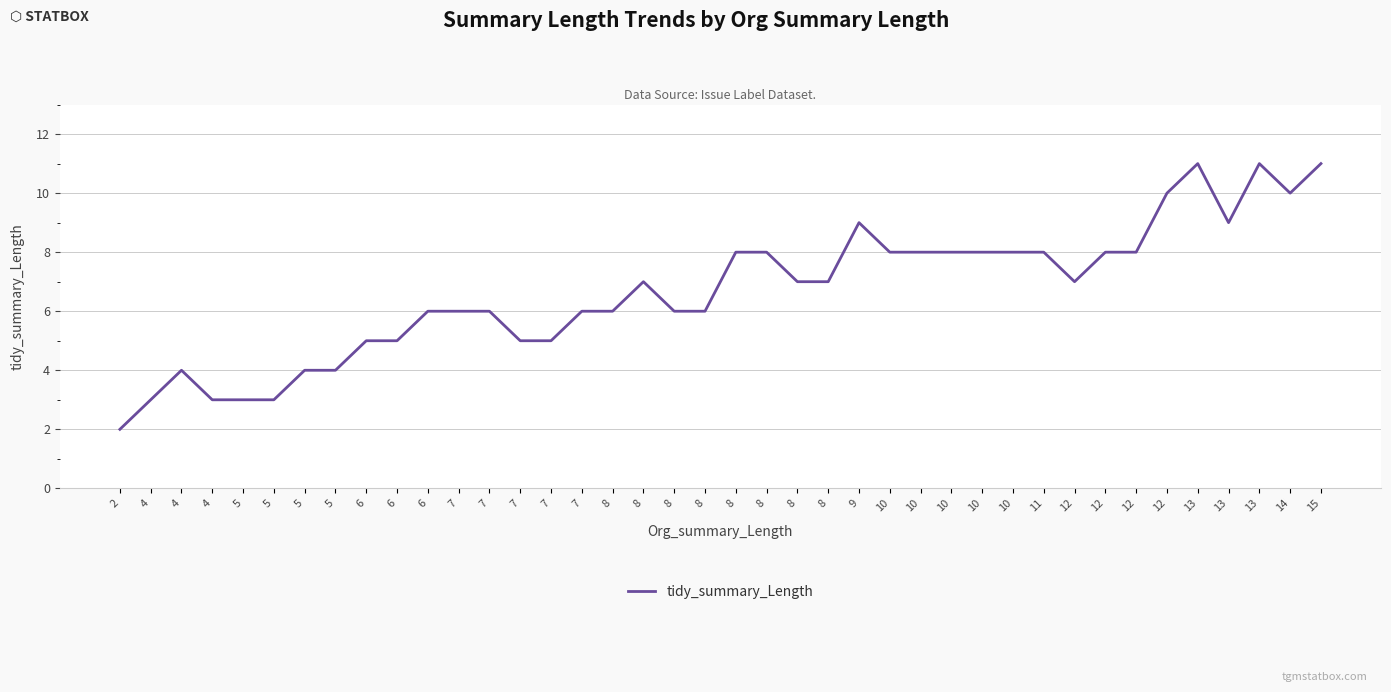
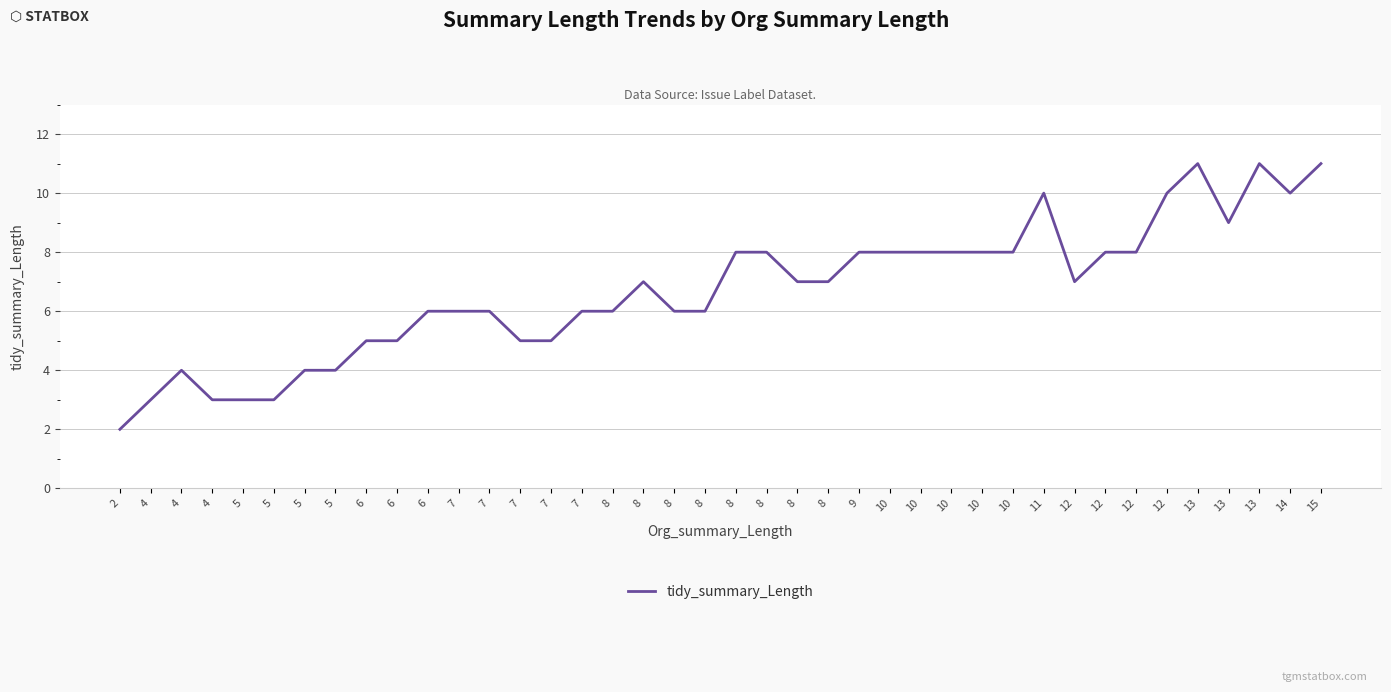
9: 9 -> 8
11: 8 -> 10
